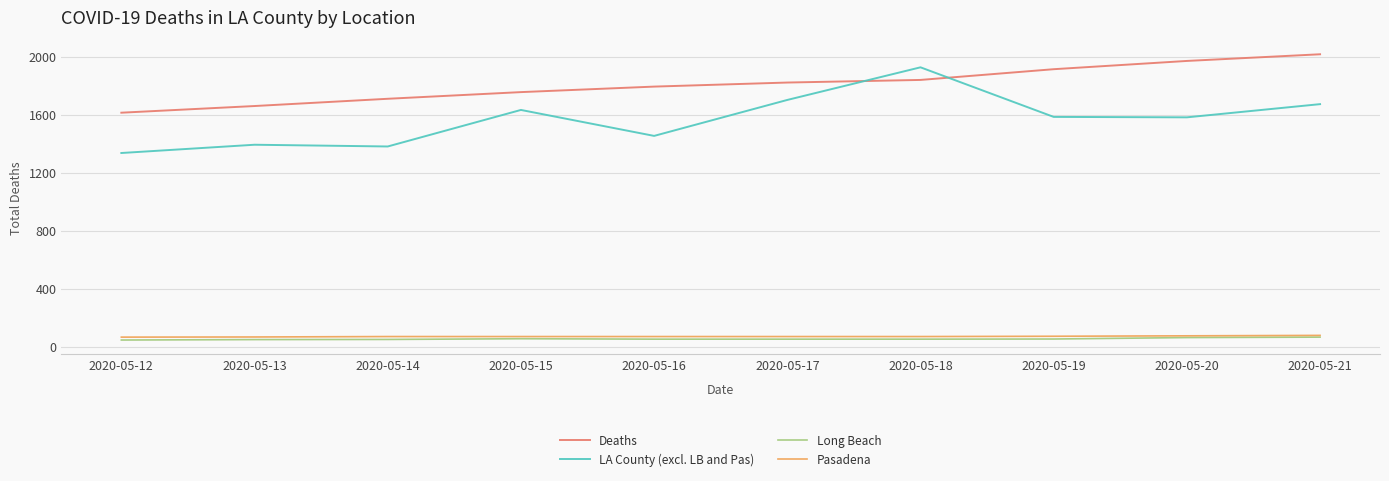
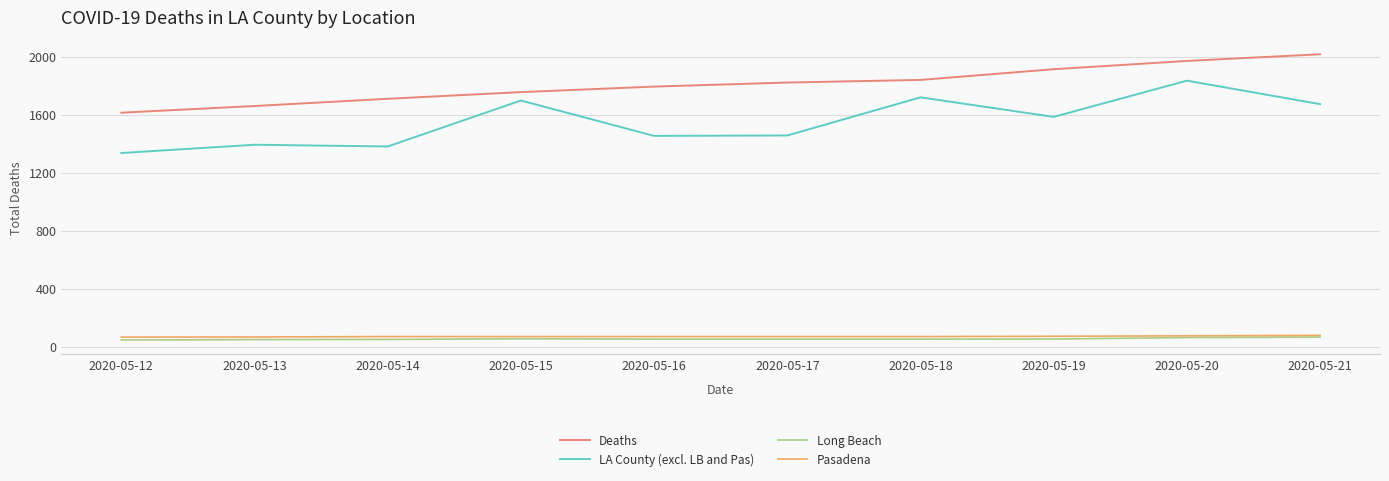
LA County (excl. LB and Pas), 2020-05-15: 1630 -> 1700
LA County (excl. LB and Pas), 2020-05-17: 1700 -> 1460
LA County (excl. LB and Pas), 2020-05-18: 1930 -> 1720
LA County (excl. LB and Pas), 2020-05-20: 1580 -> 1830
